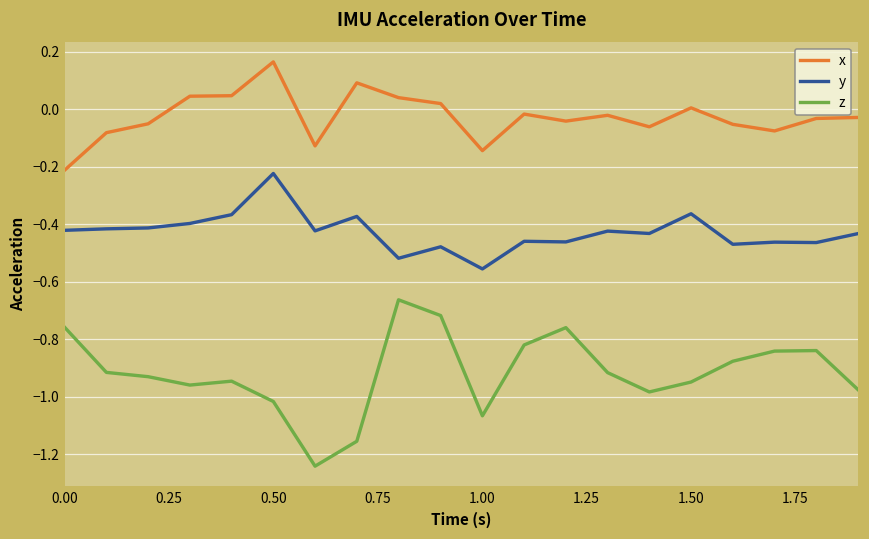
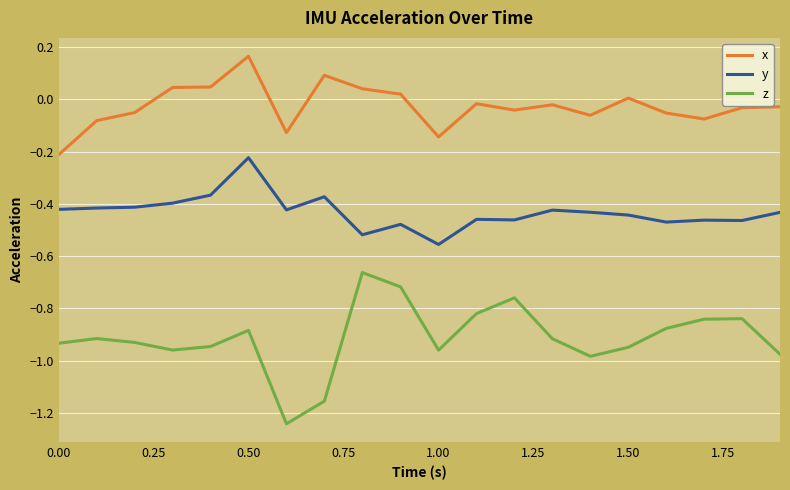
z, 0.00: -0.76 -> -0.93
z, 0.50: -1.02 -> -0.88
z, 1.00: -1.07 -> -0.96
y, 1.50: -0.36 -> -0.44
